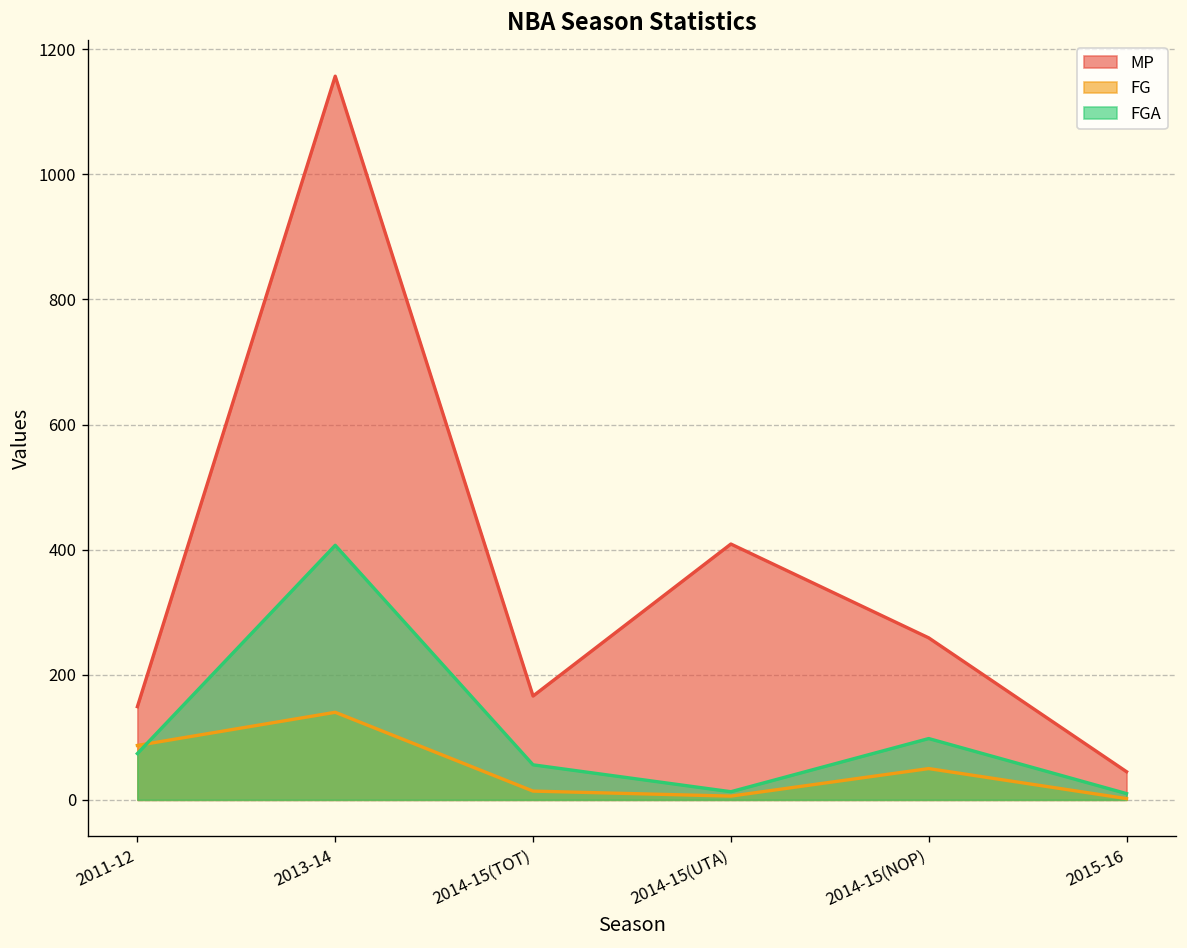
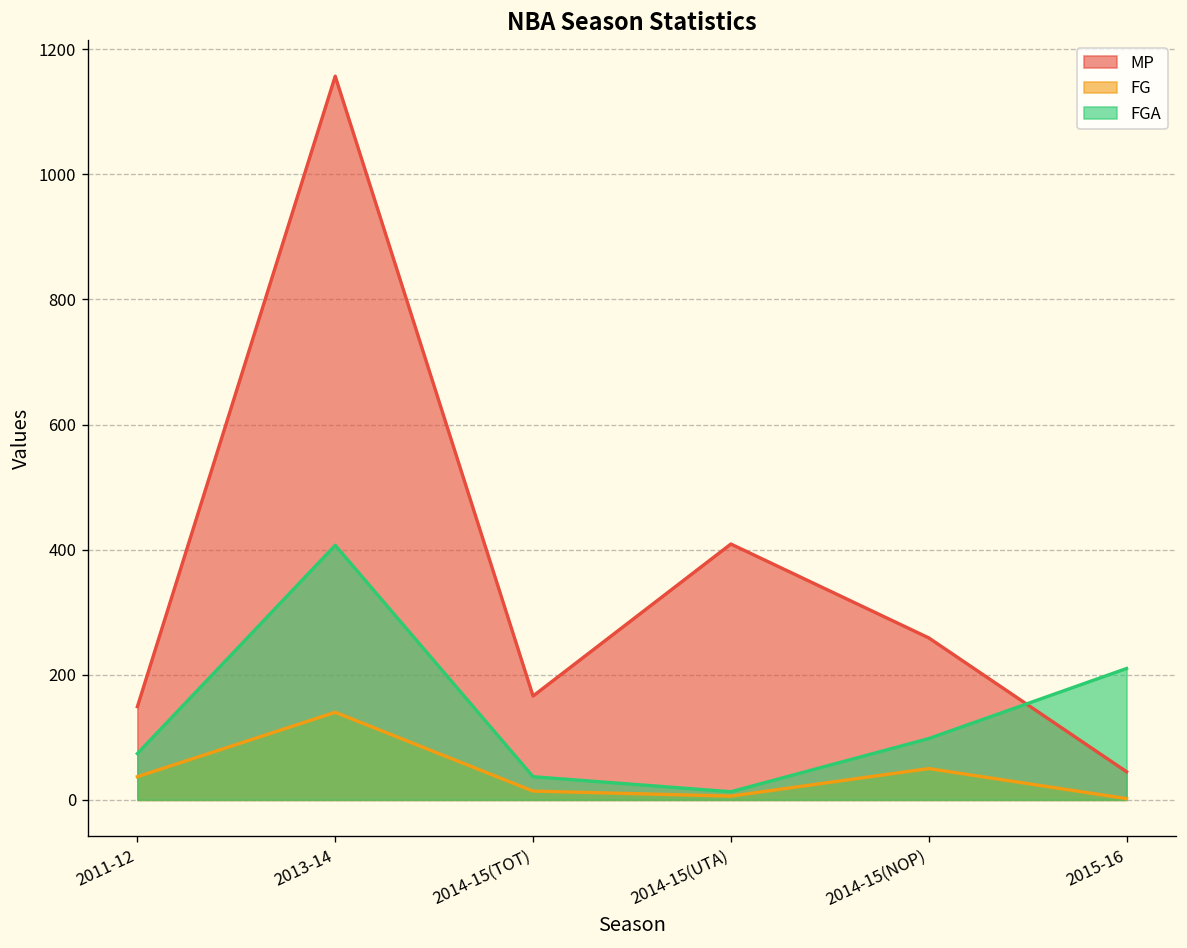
FG, 2011-12: 90 -> 40
FGA, 2014-15(TOT): 60 -> 40
FGA, 2015-16: 10 -> 210
